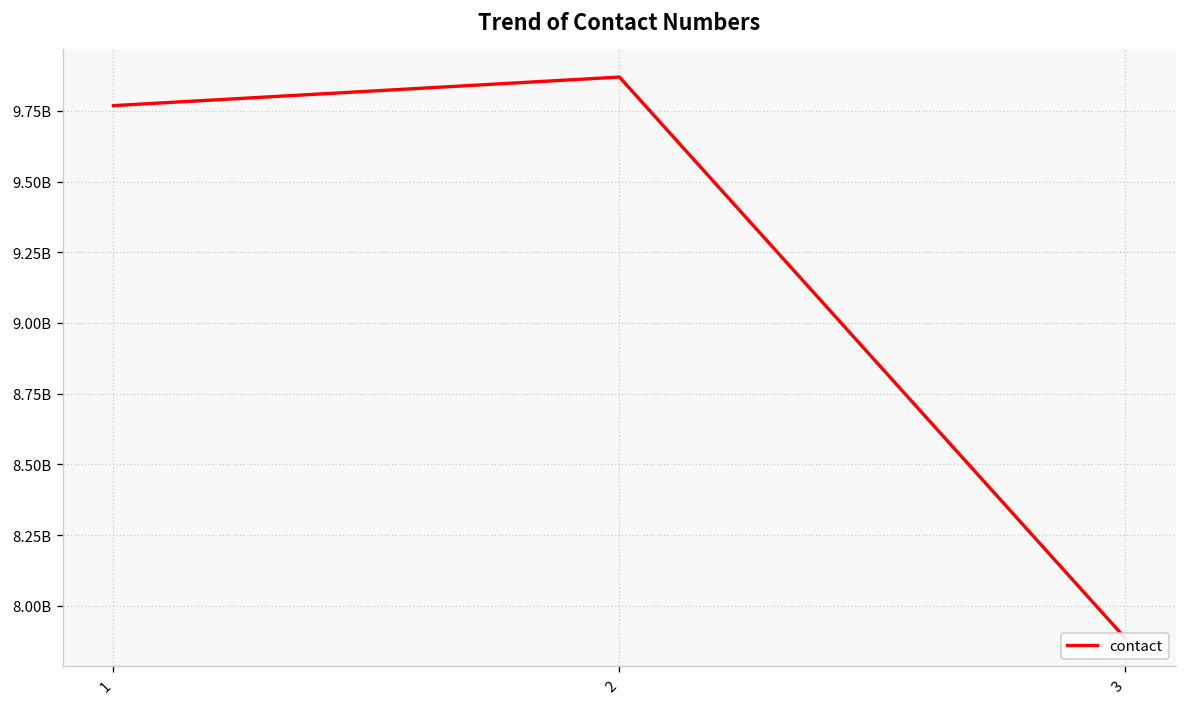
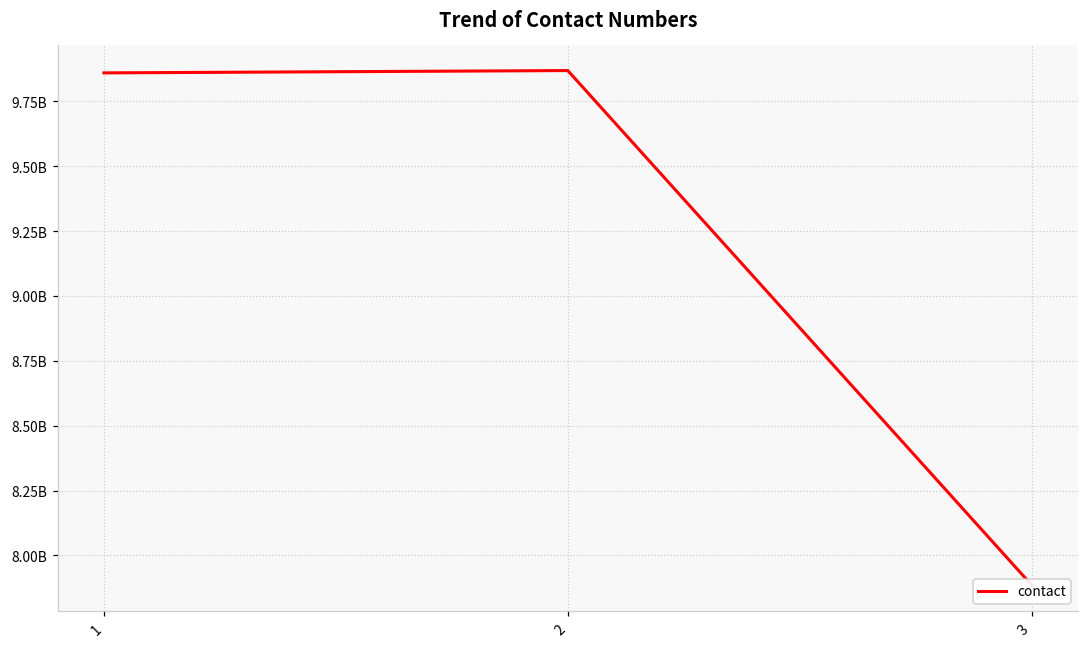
1: 9770000000 -> 9860000000
